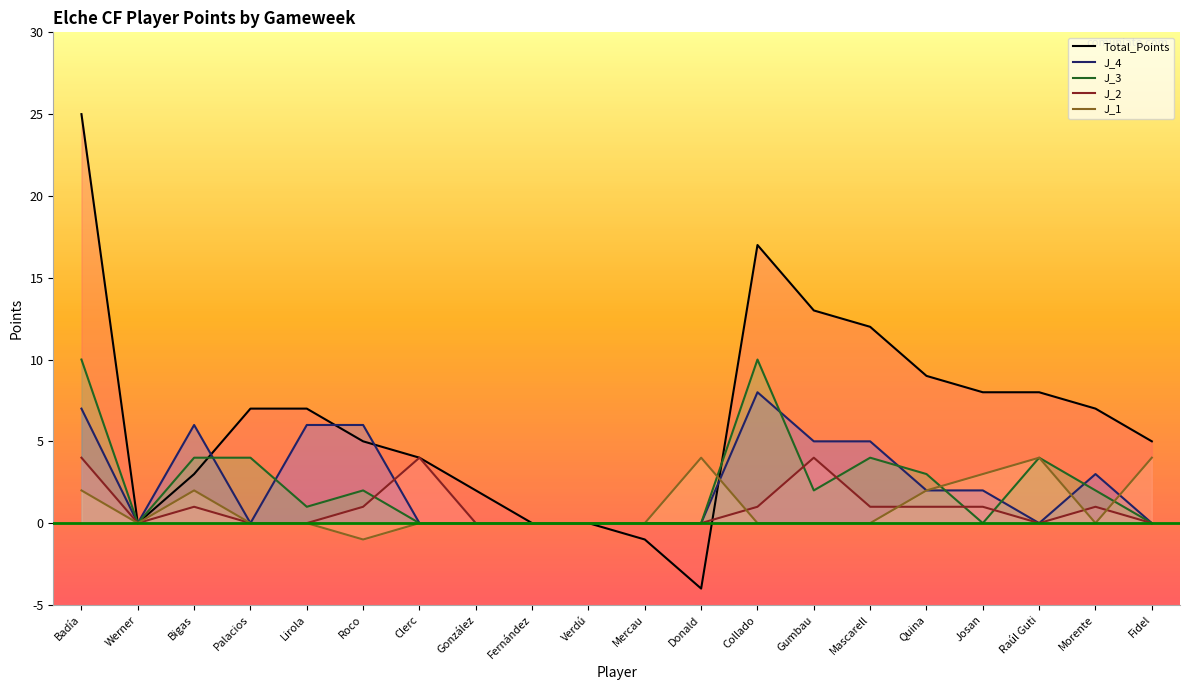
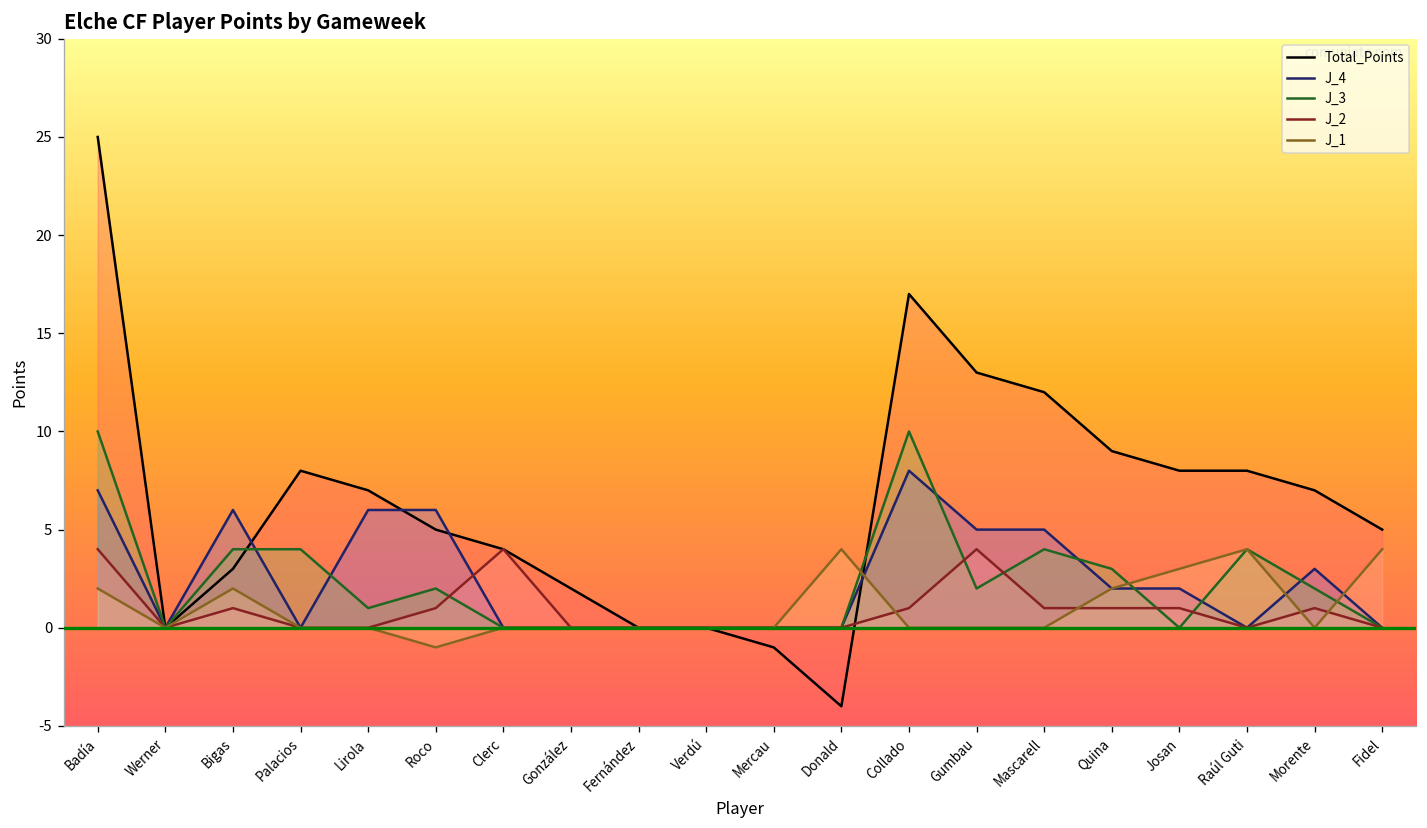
Total_Points, Palacios: 7 -> 8
